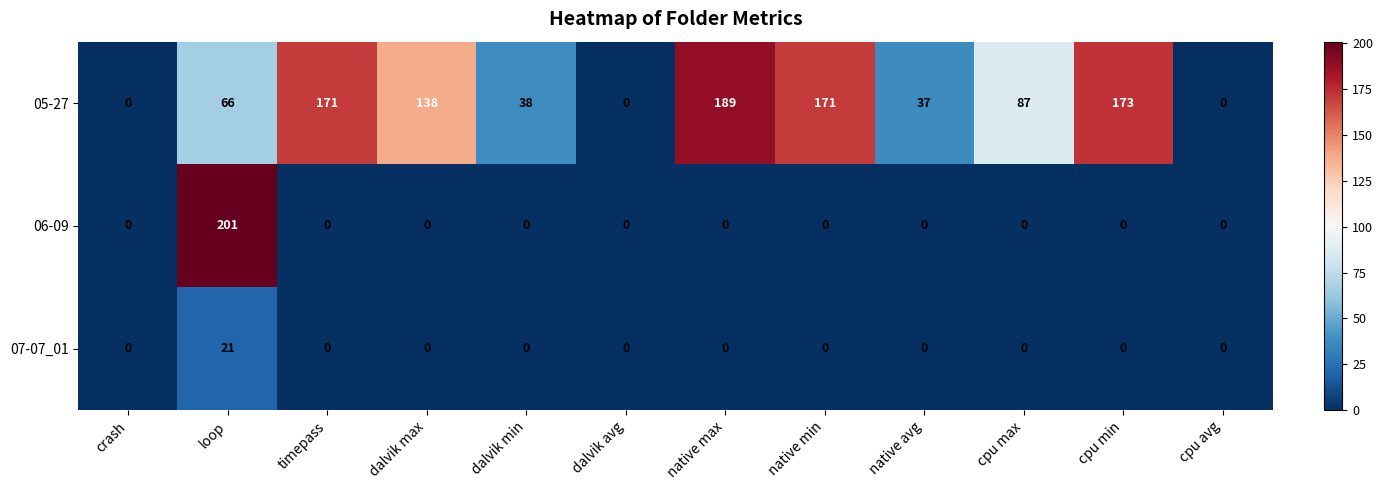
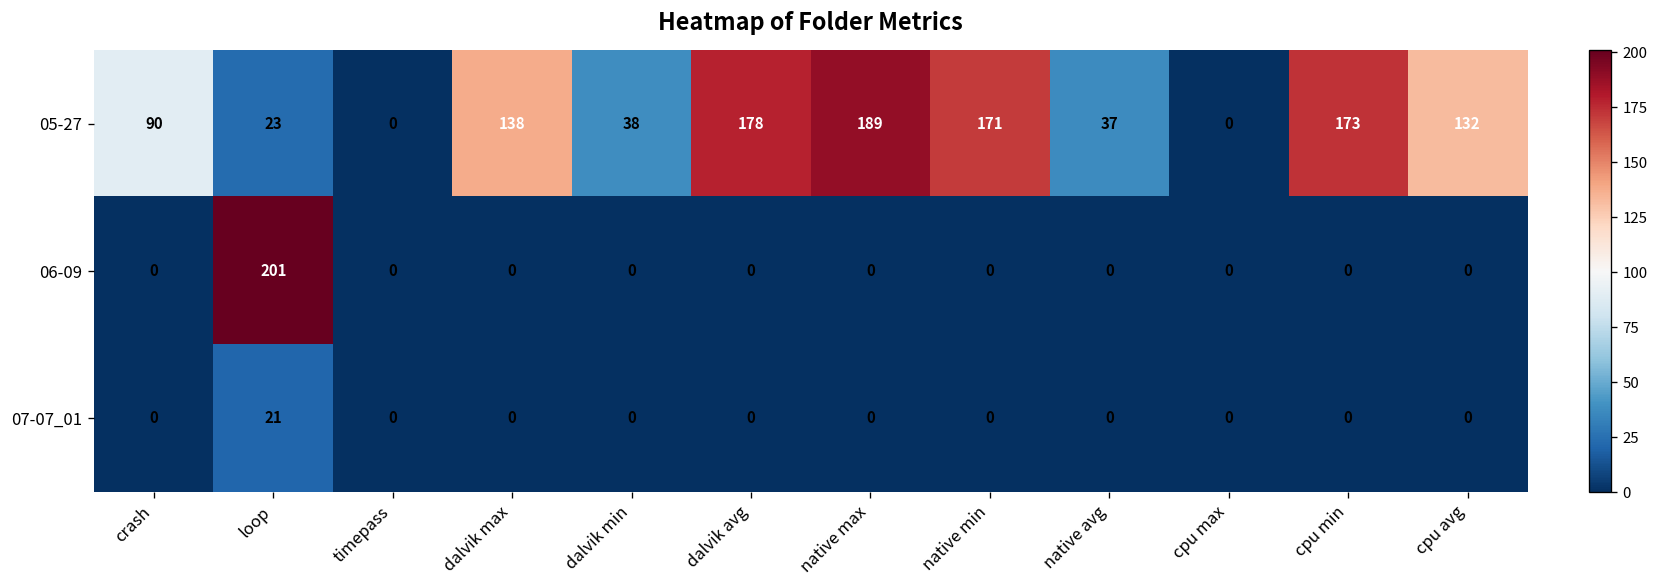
05-27, crash: 0 -> 90
05-27, loop: 66 -> 23
05-27, timepass: 171 -> 0
05-27, dalvik avg: 0 -> 178
05-27, cpu max: 87 -> 0
05-27, cpu avg: 0 -> 132
